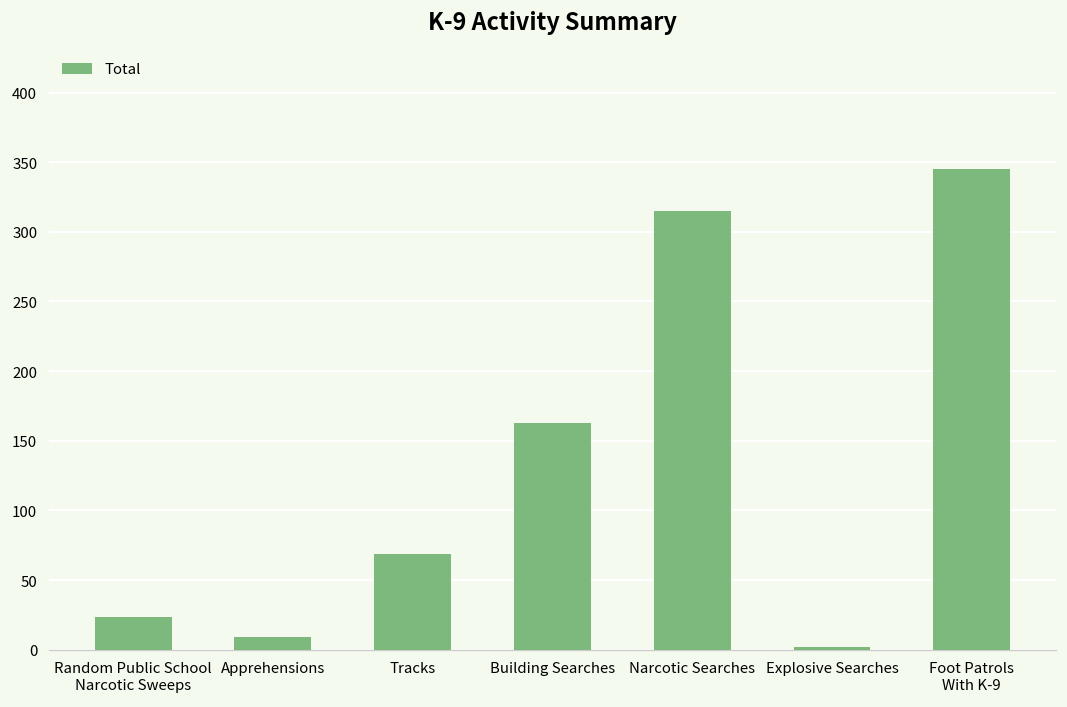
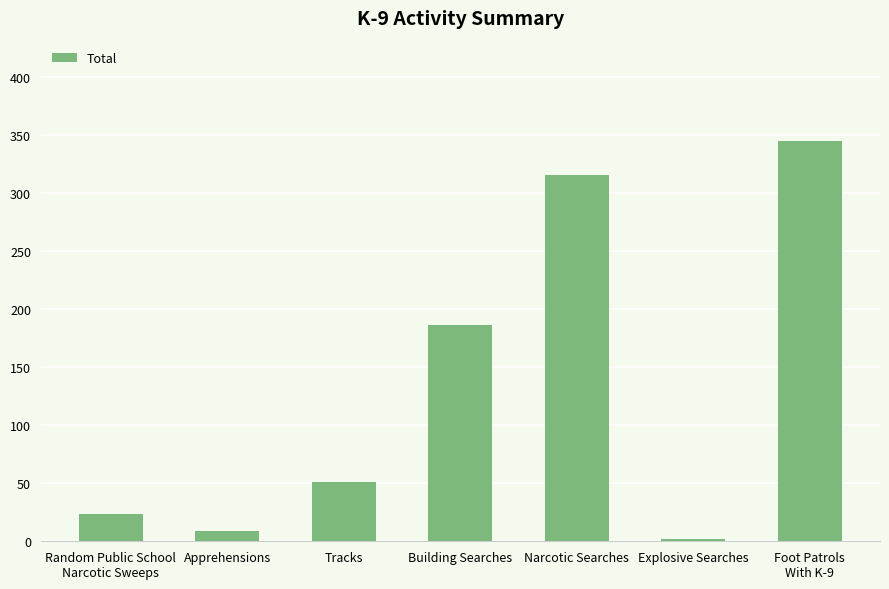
Tracks: 69 -> 51
Building Searches: 163 -> 186
